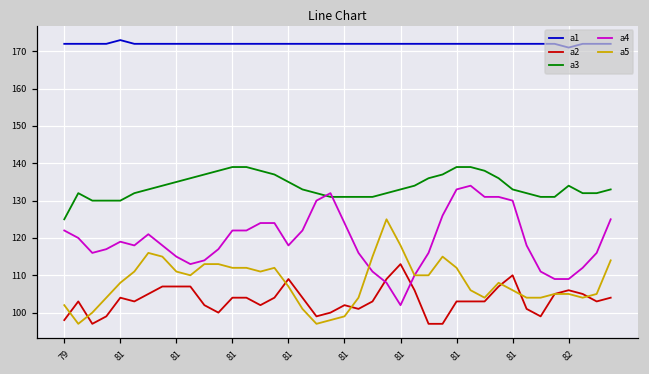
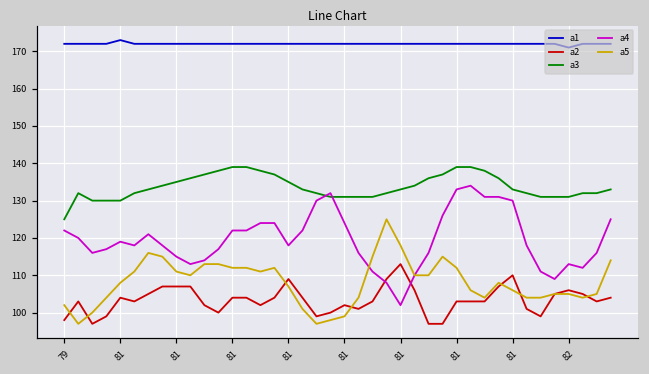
a3, 82: 134 -> 131
a4, 82: 109 -> 113
